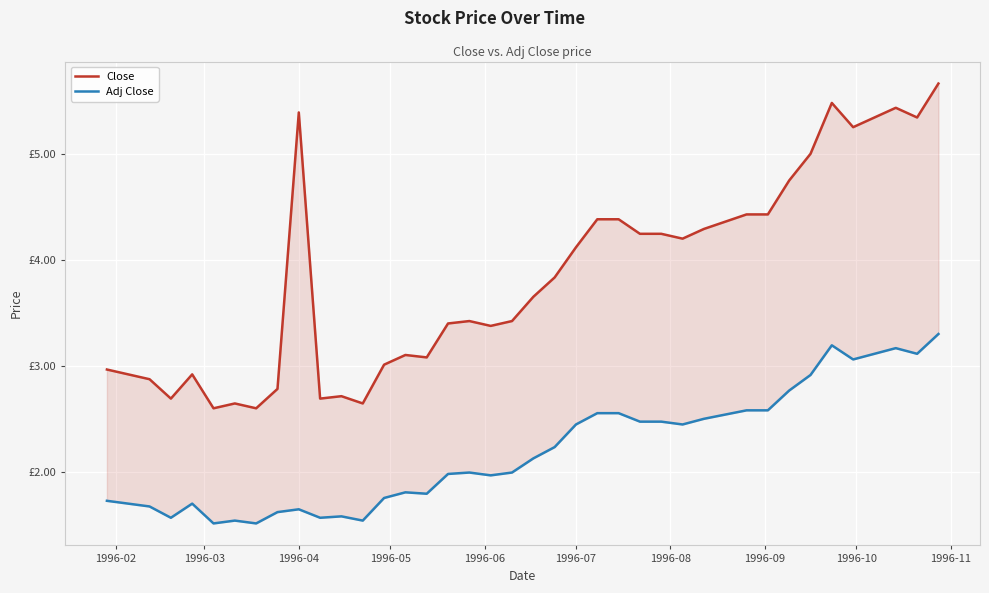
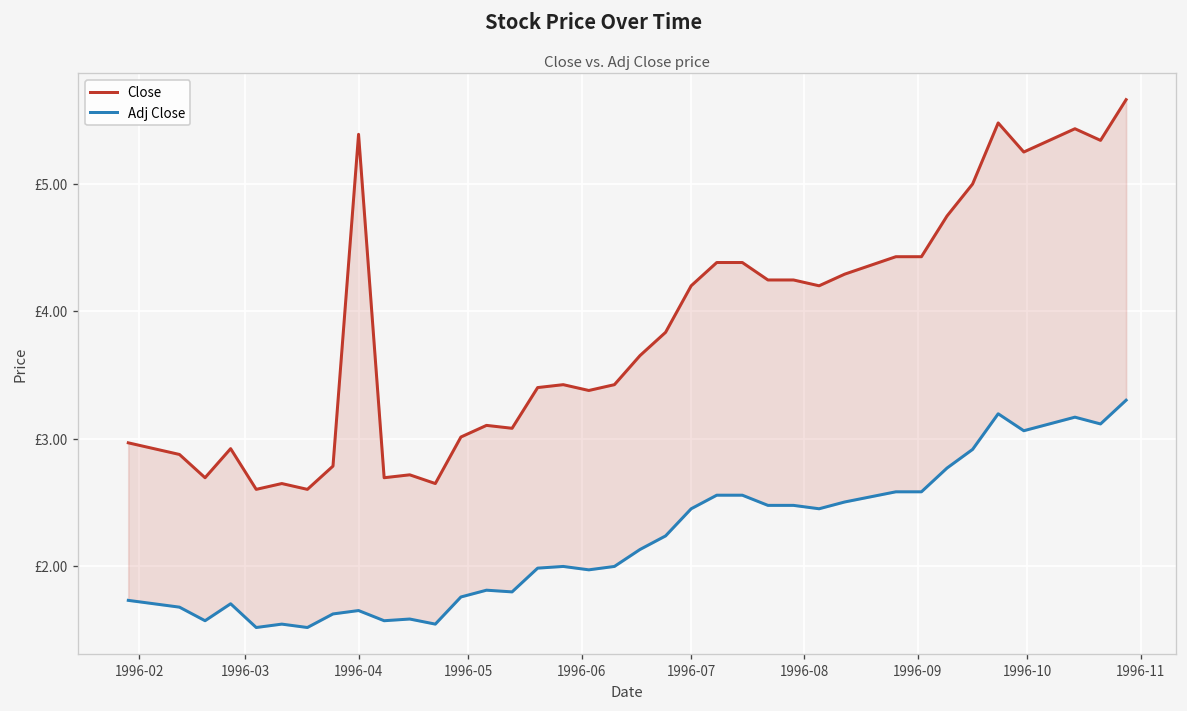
Close, 1996-07: £4.12 -> £4.20
